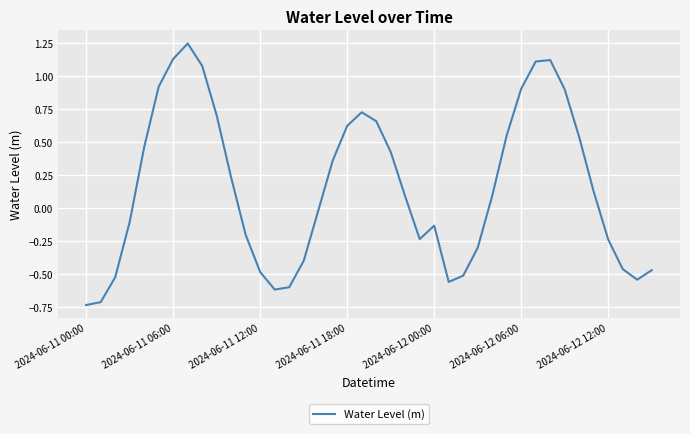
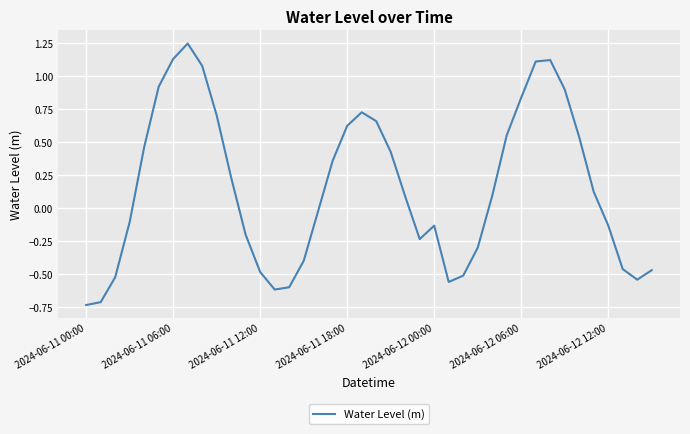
2024-06-12 06:00: 0.90 -> 0.84
2024-06-12 12:00: -0.24 -> -0.13
